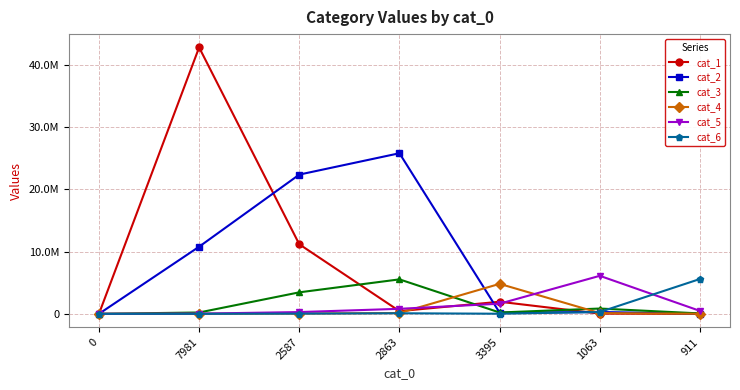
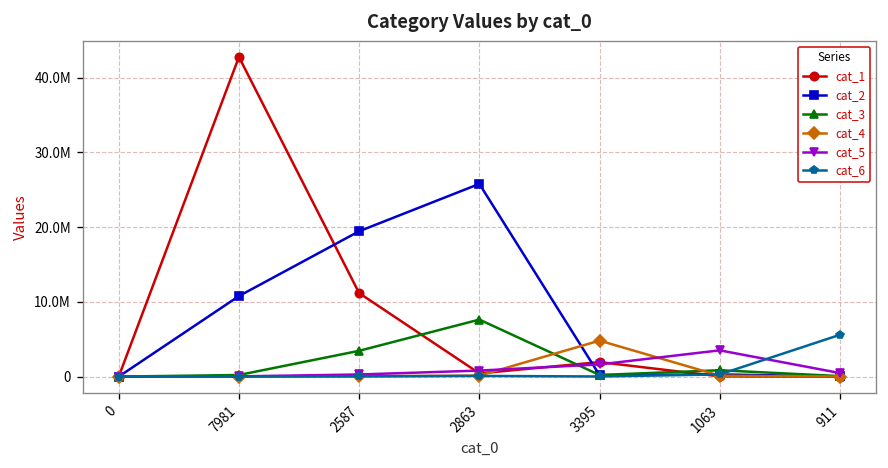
cat_2, 2587: 22000000 -> 19000000
cat_3, 2863: 6000000 -> 8000000
cat_5, 1063: 6000000 -> 4000000
